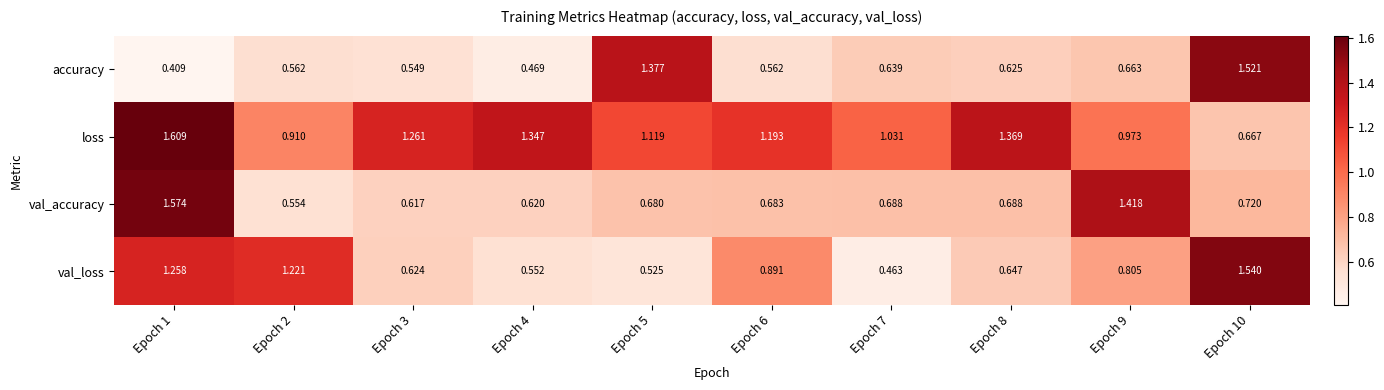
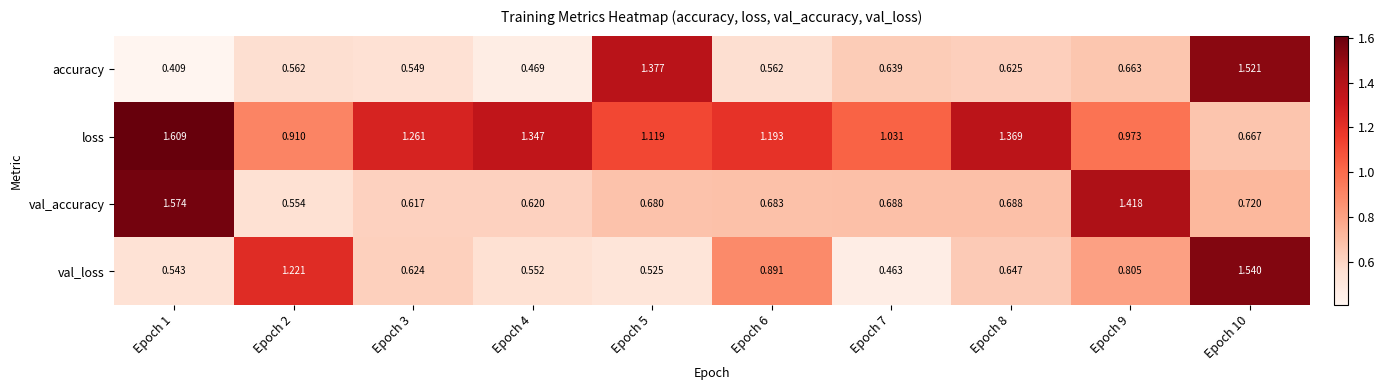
val_loss, Epoch 1: 1.258 -> 0.543
